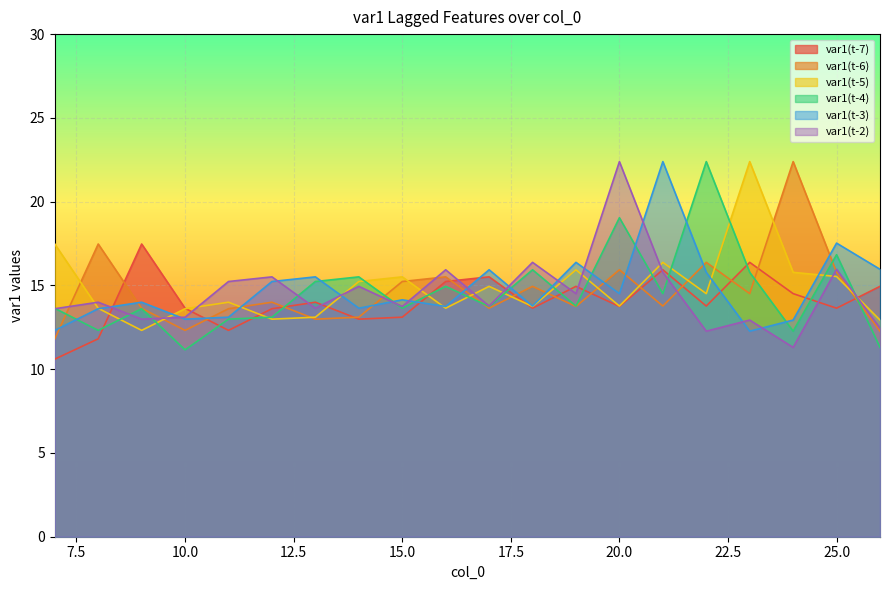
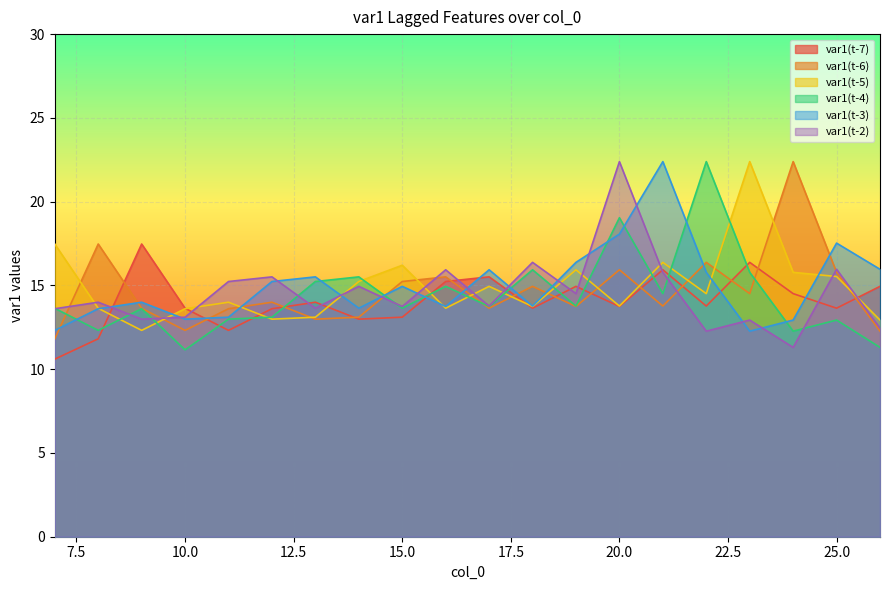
var1(t-5), 15.0: 15.5 -> 16.2
var1(t-3), 15.0: 14.1 -> 14.9
var1(t-3), 20.0: 14.5 -> 18.1
var1(t-4), 25.0: 16.8 -> 12.9
